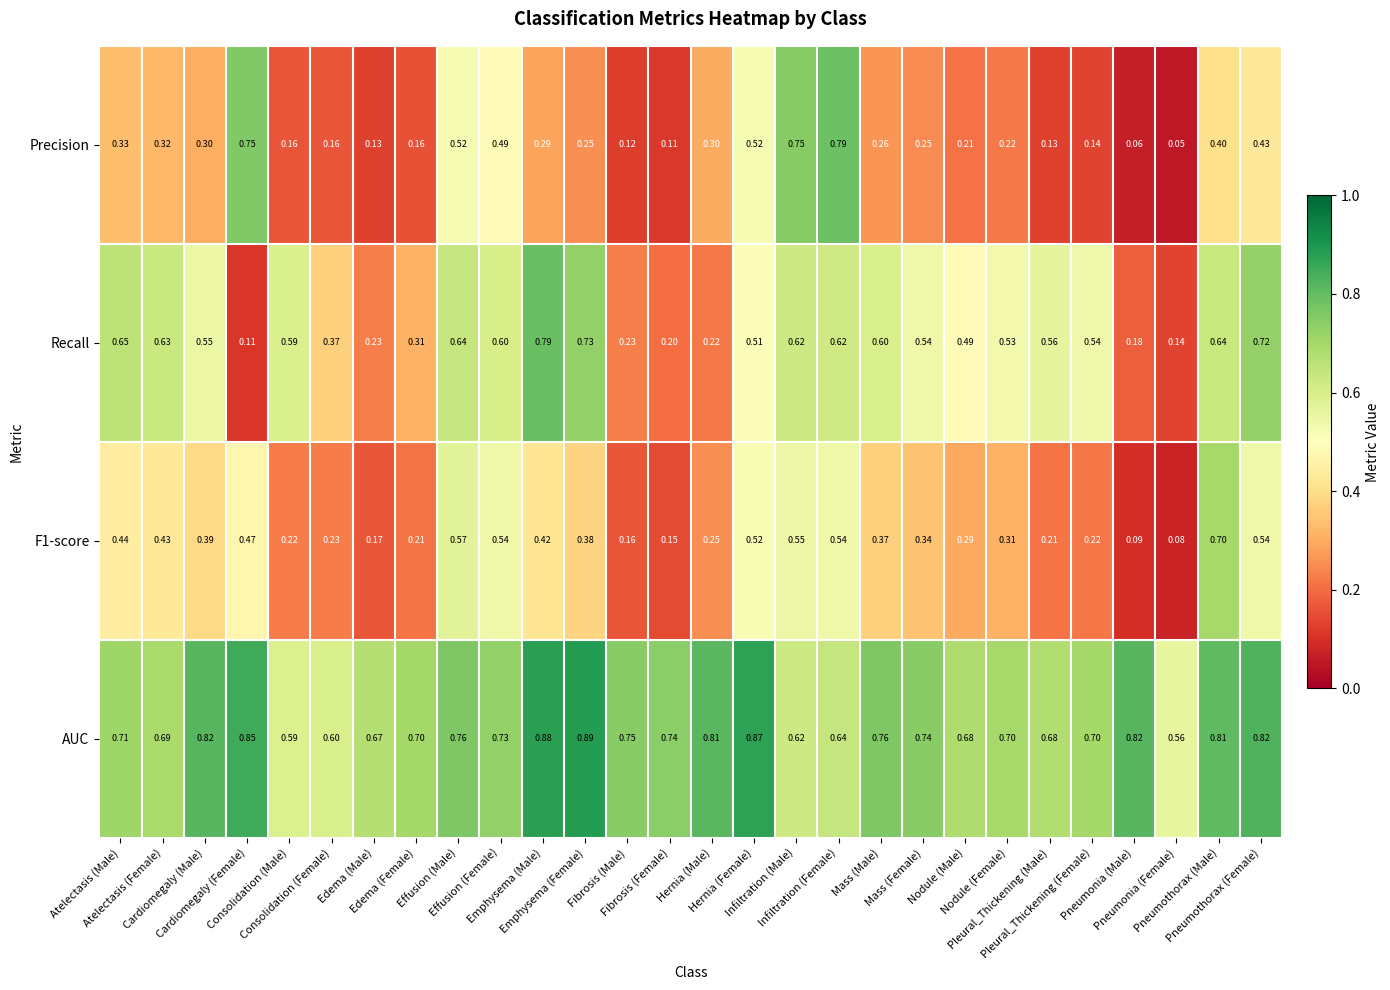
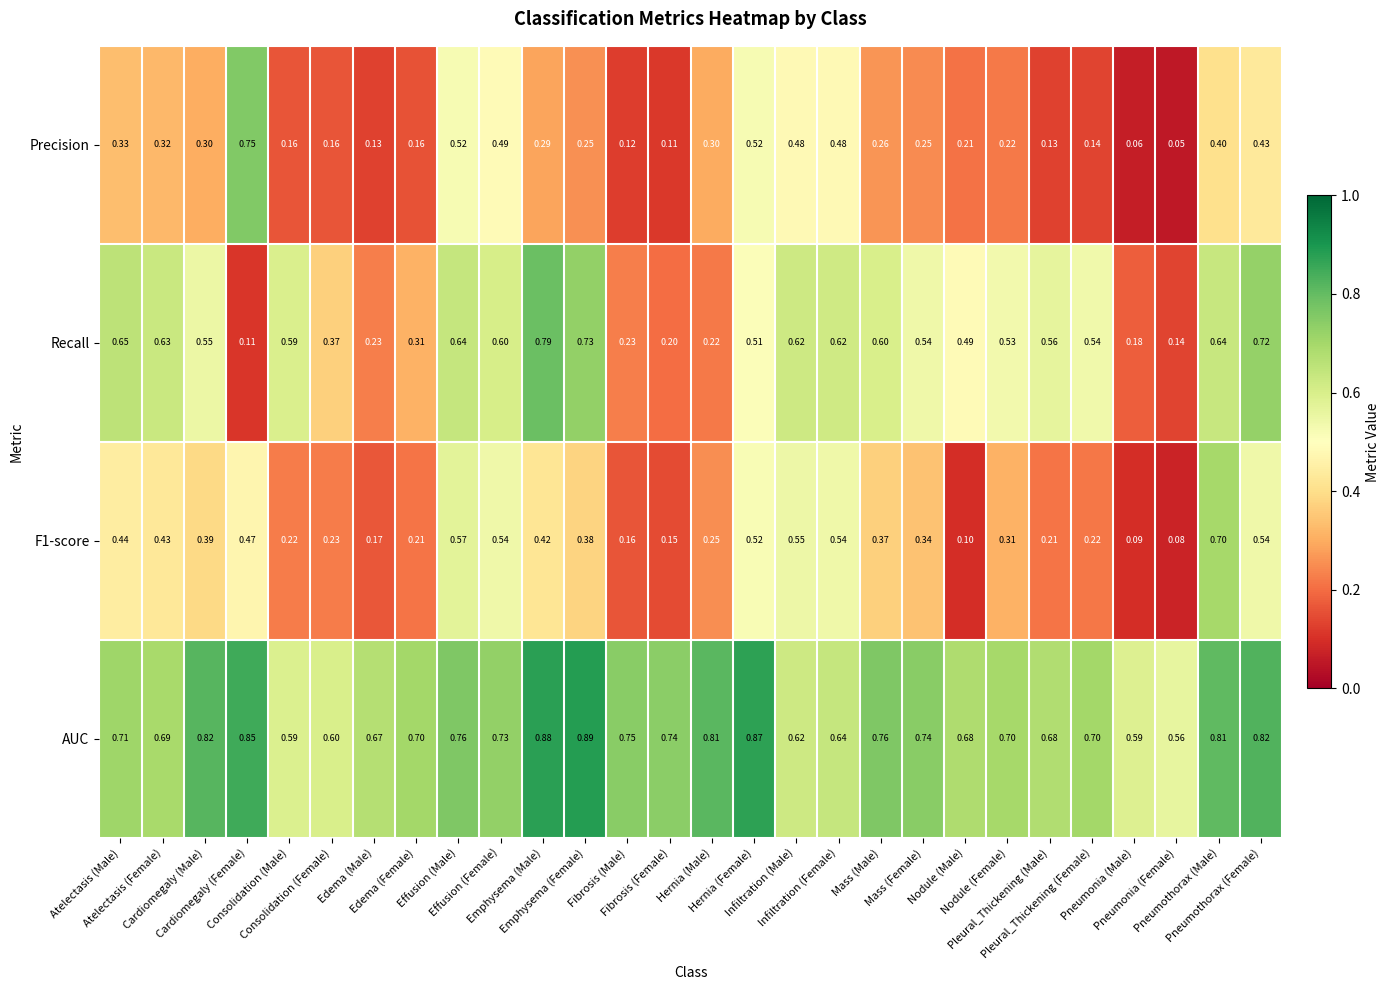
Precision, Infiltration (Male): 0.75 -> 0.48
Precision, Infiltration (Female): 0.79 -> 0.48
F1-score, Nodule (Male): 0.29 -> 0.10
AUC, Pneumonia (Male): 0.82 -> 0.59
